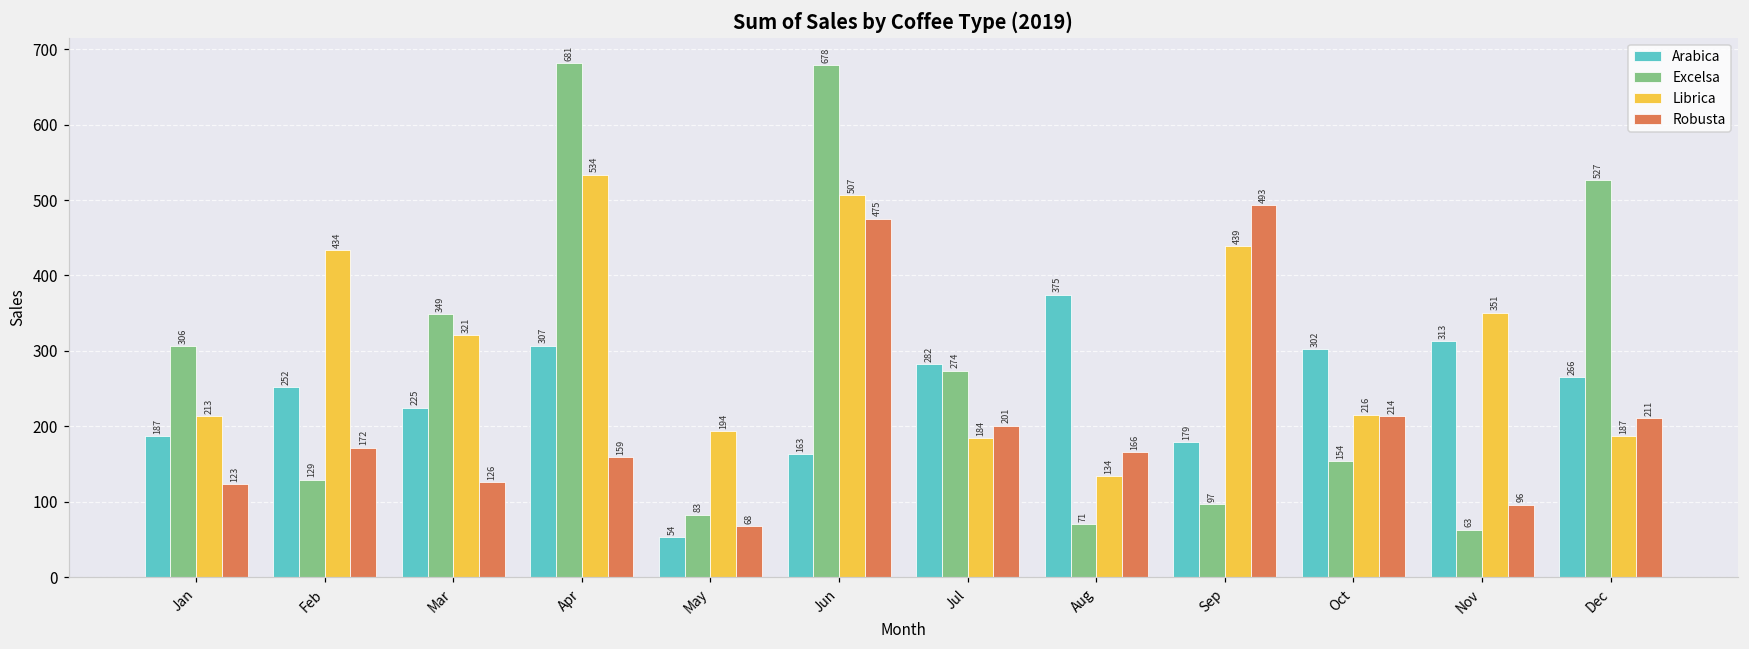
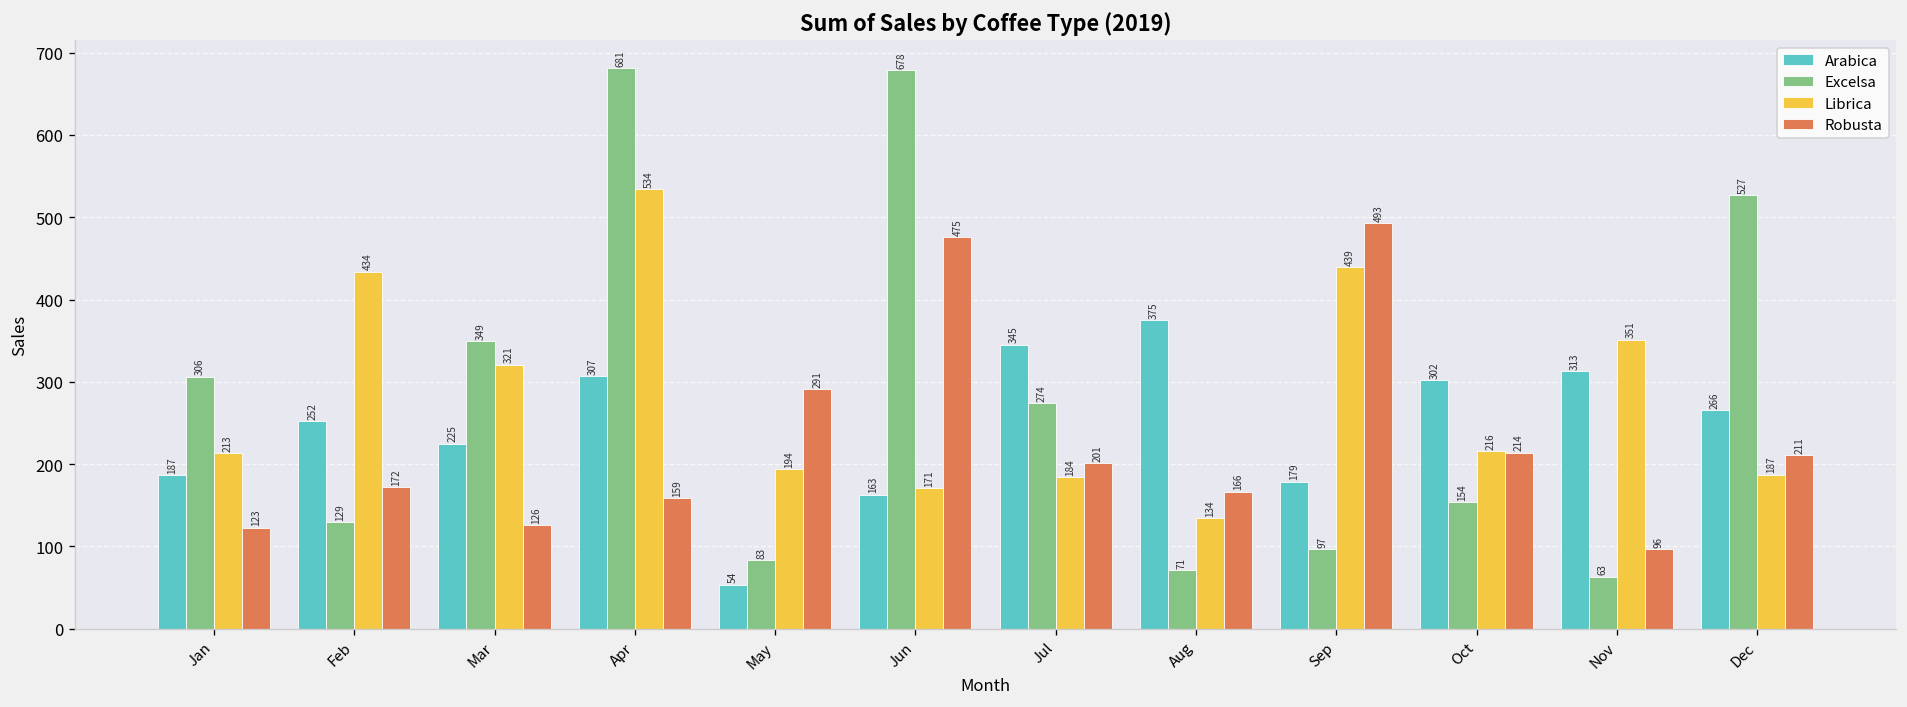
Robusta, May: 68 -> 291
Librica, Jun: 507 -> 171
Arabica, Jul: 282 -> 345
